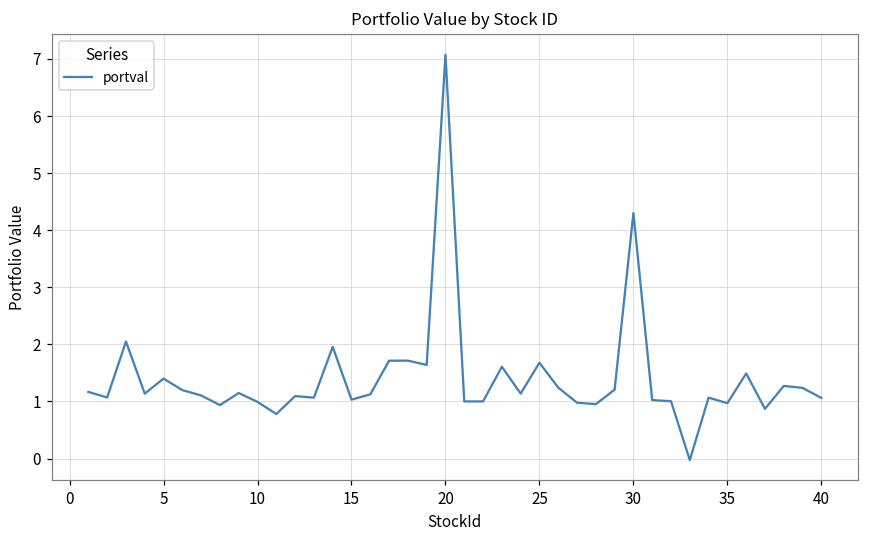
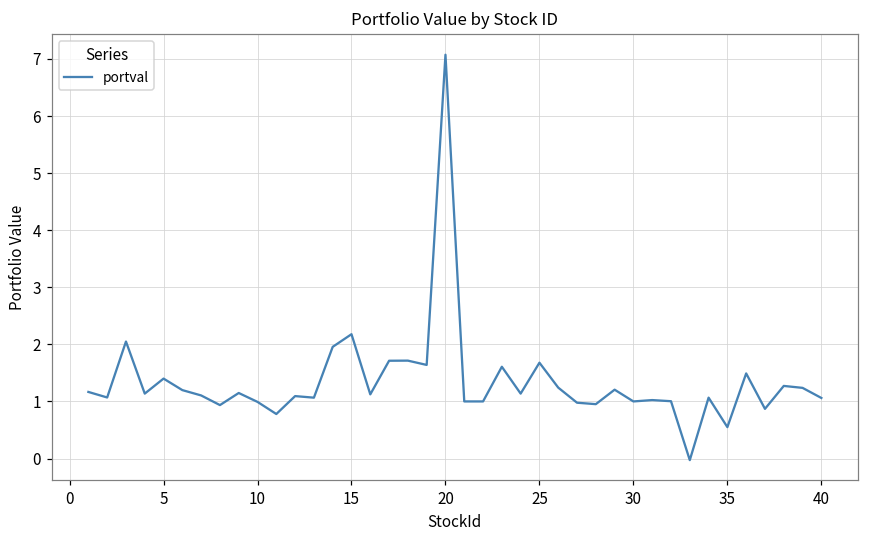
15: 1.0 -> 2.2
30: 4.3 -> 1.0
35: 1.0 -> 0.5
